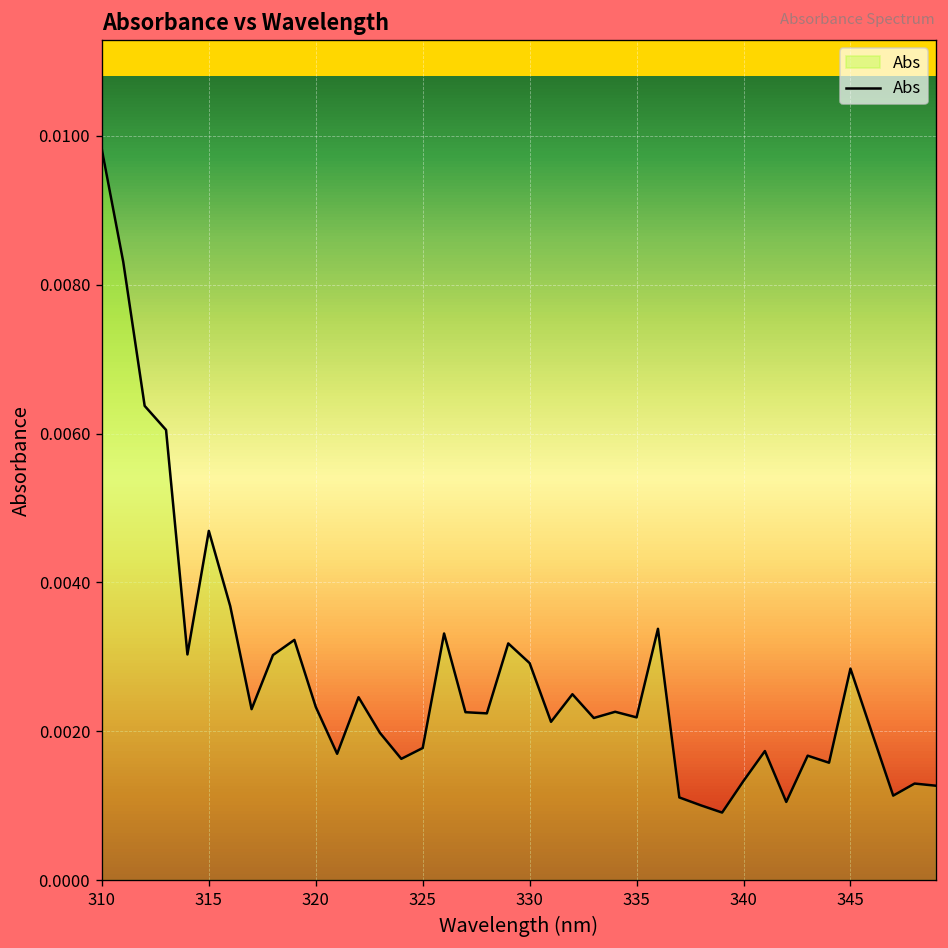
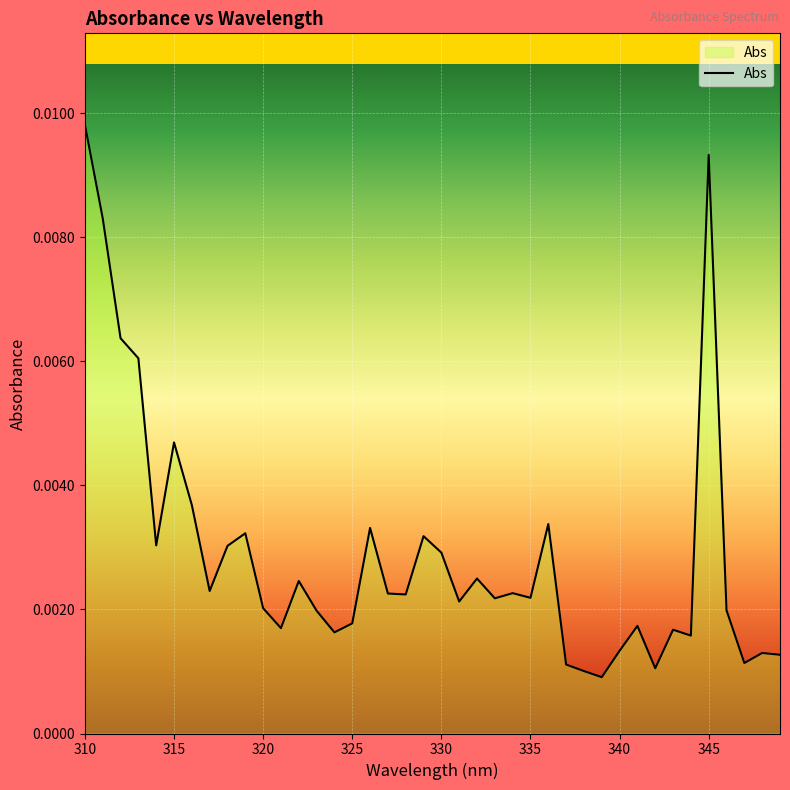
320: 0.0023 -> 0.0020
345: 0.0028 -> 0.0093
